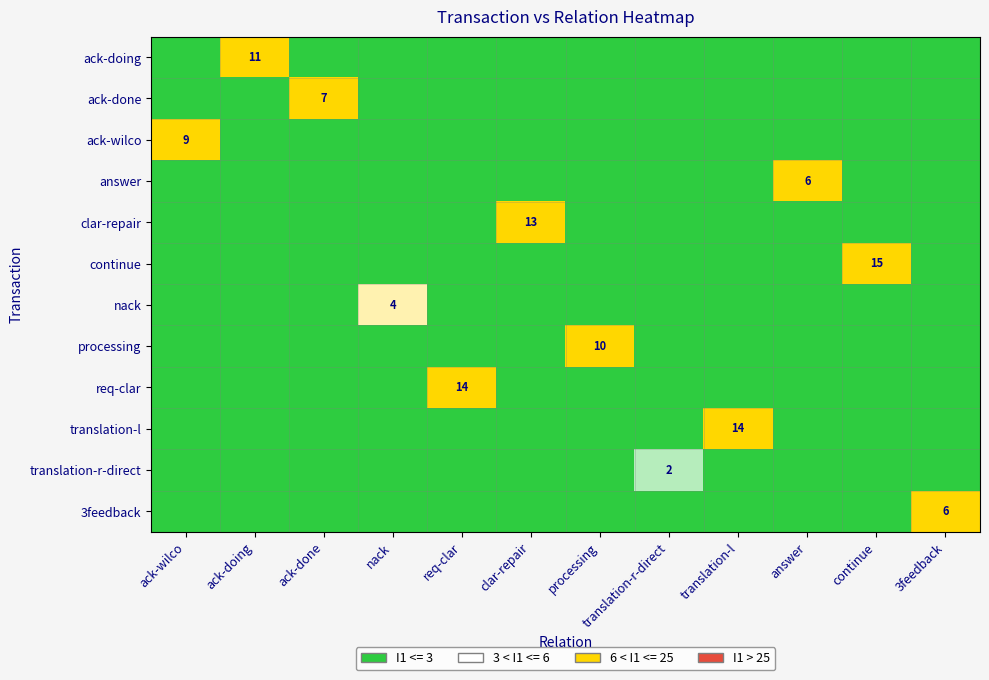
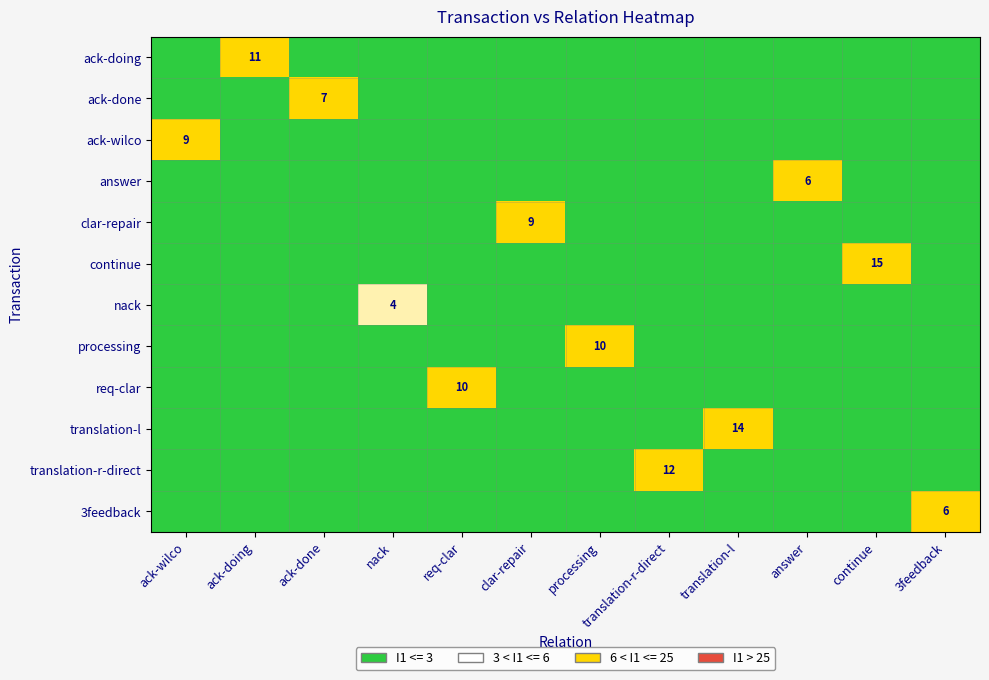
clar-repair, clar-repair: 13 -> 9
req-clar, req-clar: 14 -> 10
translation-r-direct, translation-r-direct: 2 -> 12
